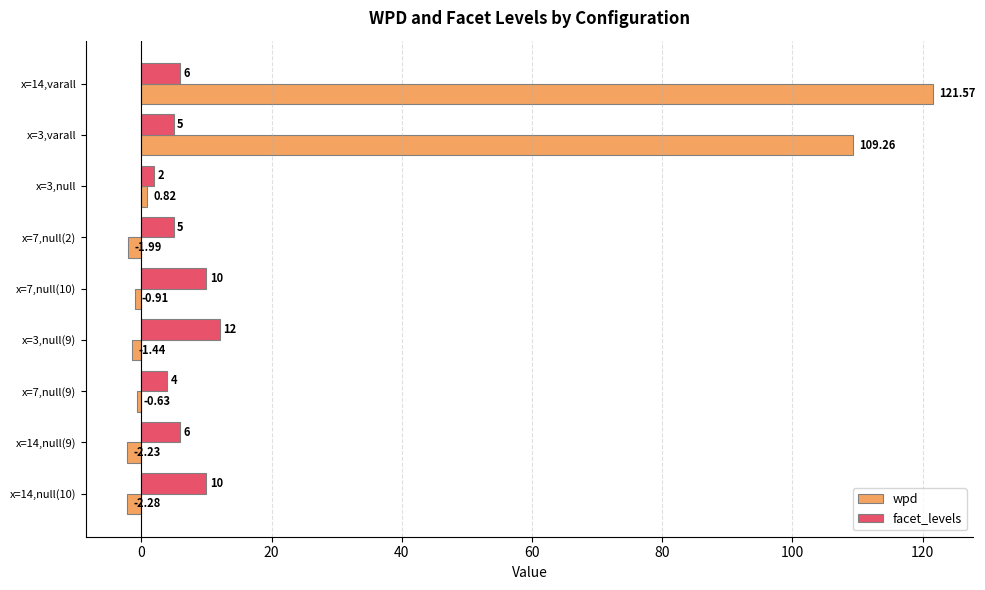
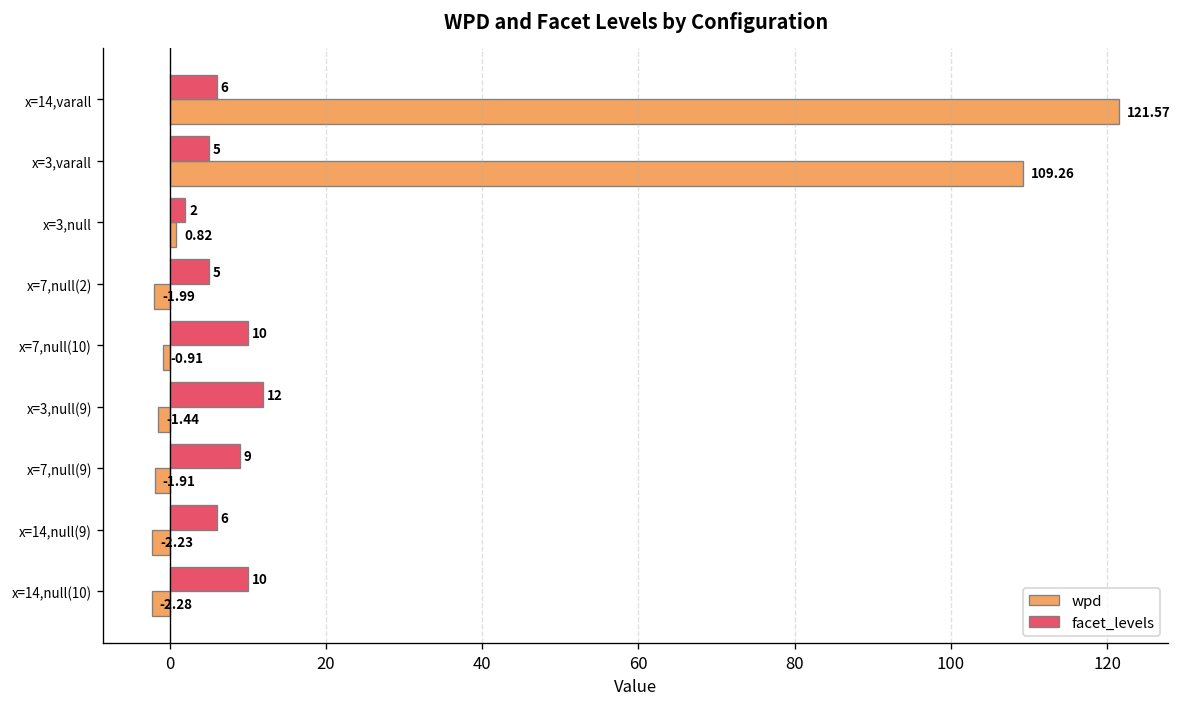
facet_levels, x=7,null(9): 4 -> 9
wpd, x=7,null(9): -0.63 -> -1.91
